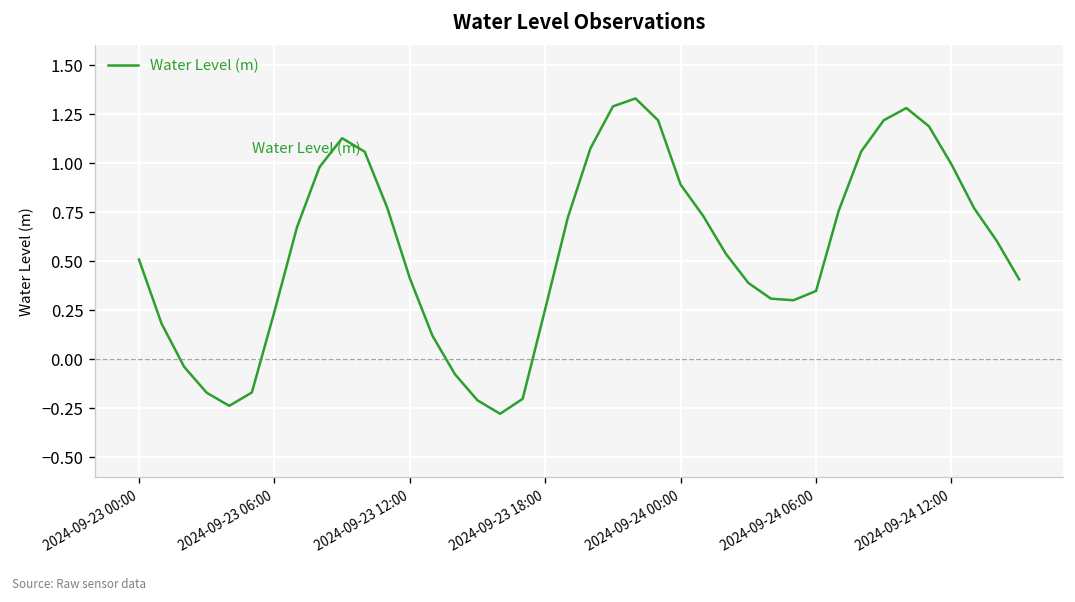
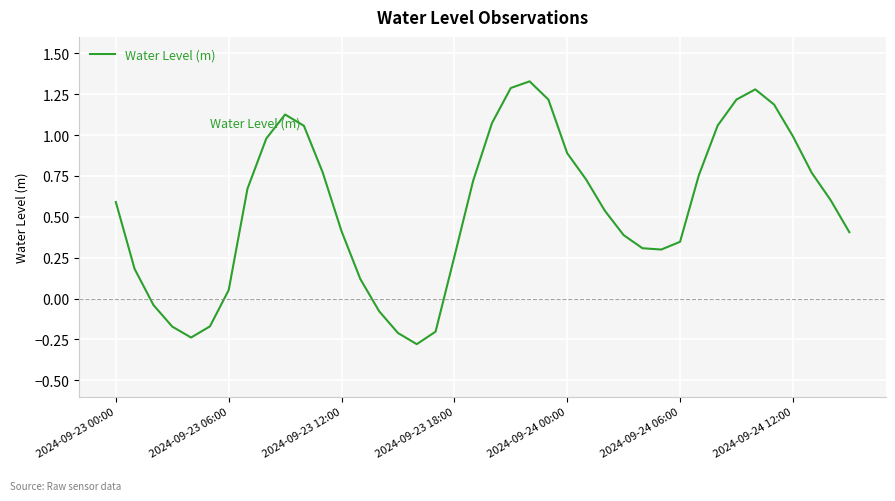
2024-09-23 00:00: 0.51 -> 0.59
2024-09-23 06:00: 0.24 -> 0.05
